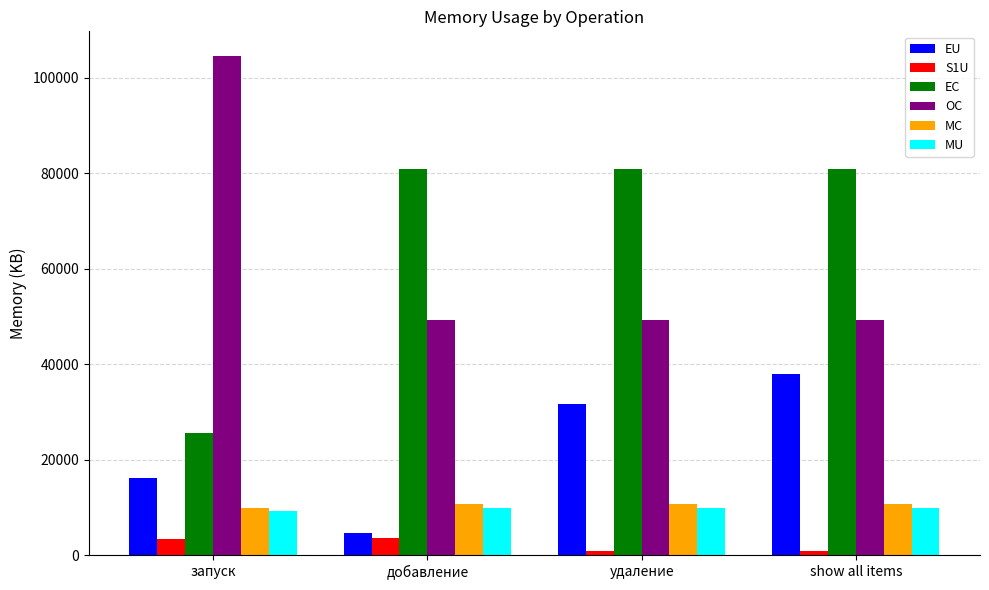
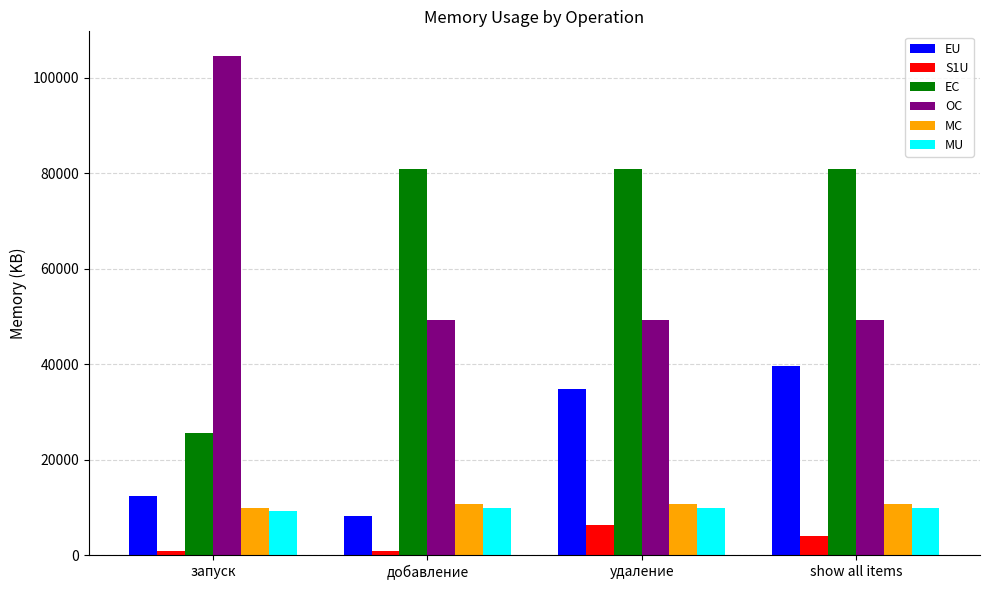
EU, запуск: 16000 -> 12000
S1U, запуск: 3000 -> 1000
EU, добавление: 5000 -> 8000
S1U, добавление: 4000 -> 1000
EU, удаление: 32000 -> 35000
S1U, удаление: 1000 -> 6000
EU, show all items: 38000 -> 40000
S1U, show all items: 1000 -> 4000
